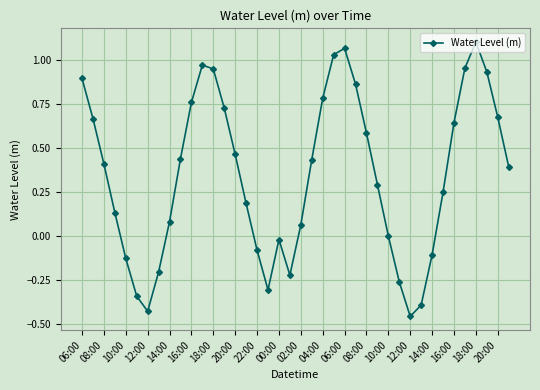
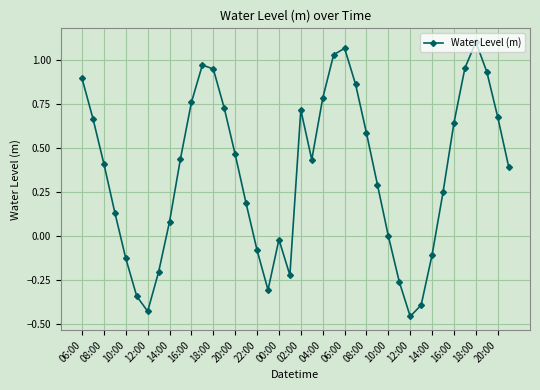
02:00: 0.06 -> 0.71
